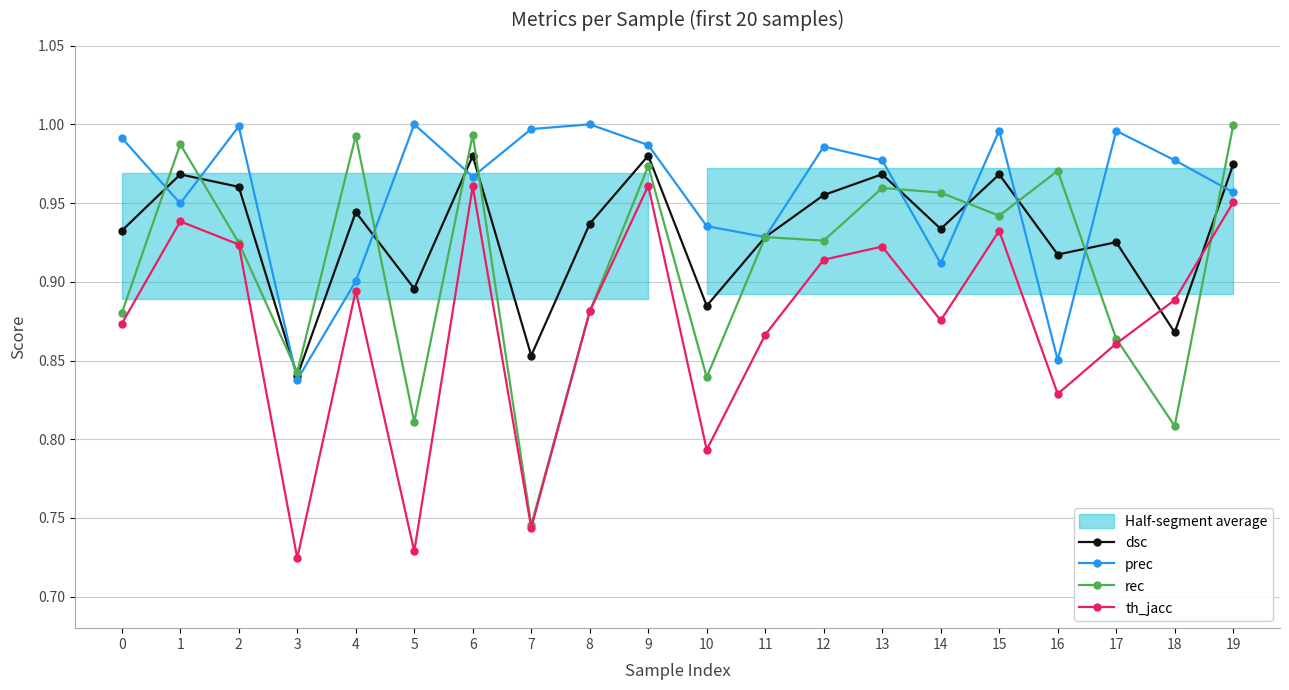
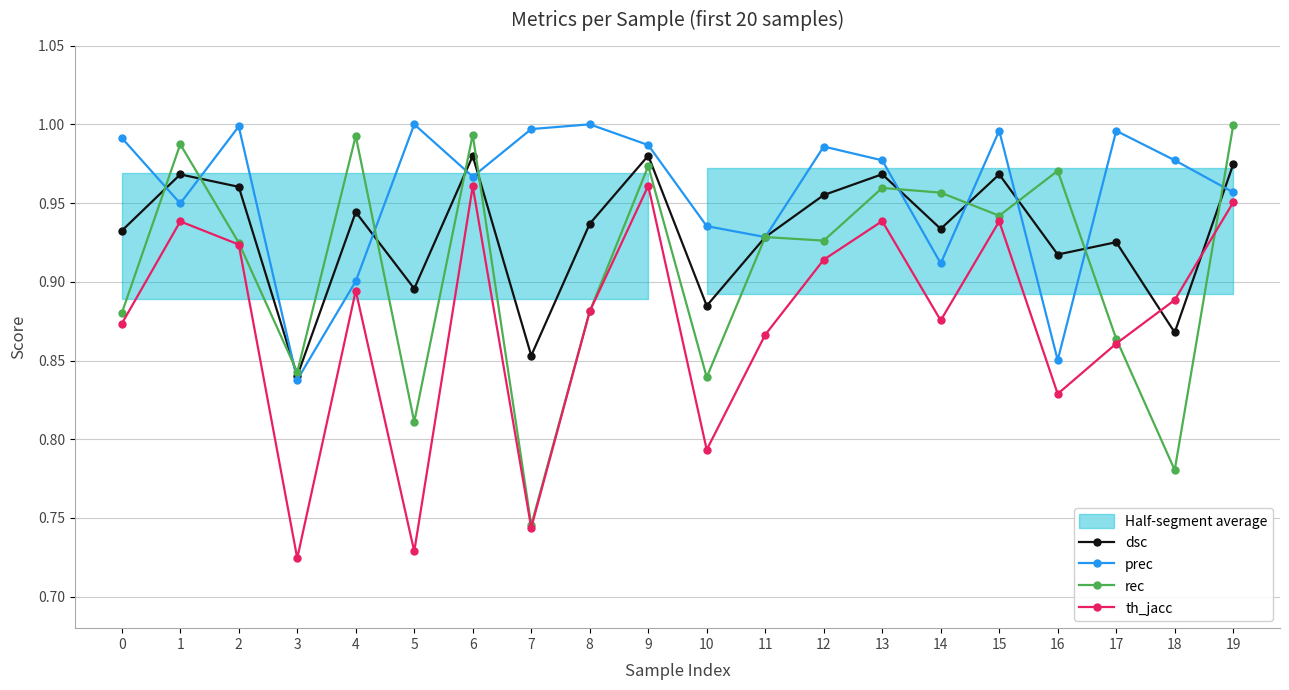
th_jacc, 13: 0.922 -> 0.939
th_jacc, 15: 0.932 -> 0.938
rec, 18: 0.808 -> 0.780
